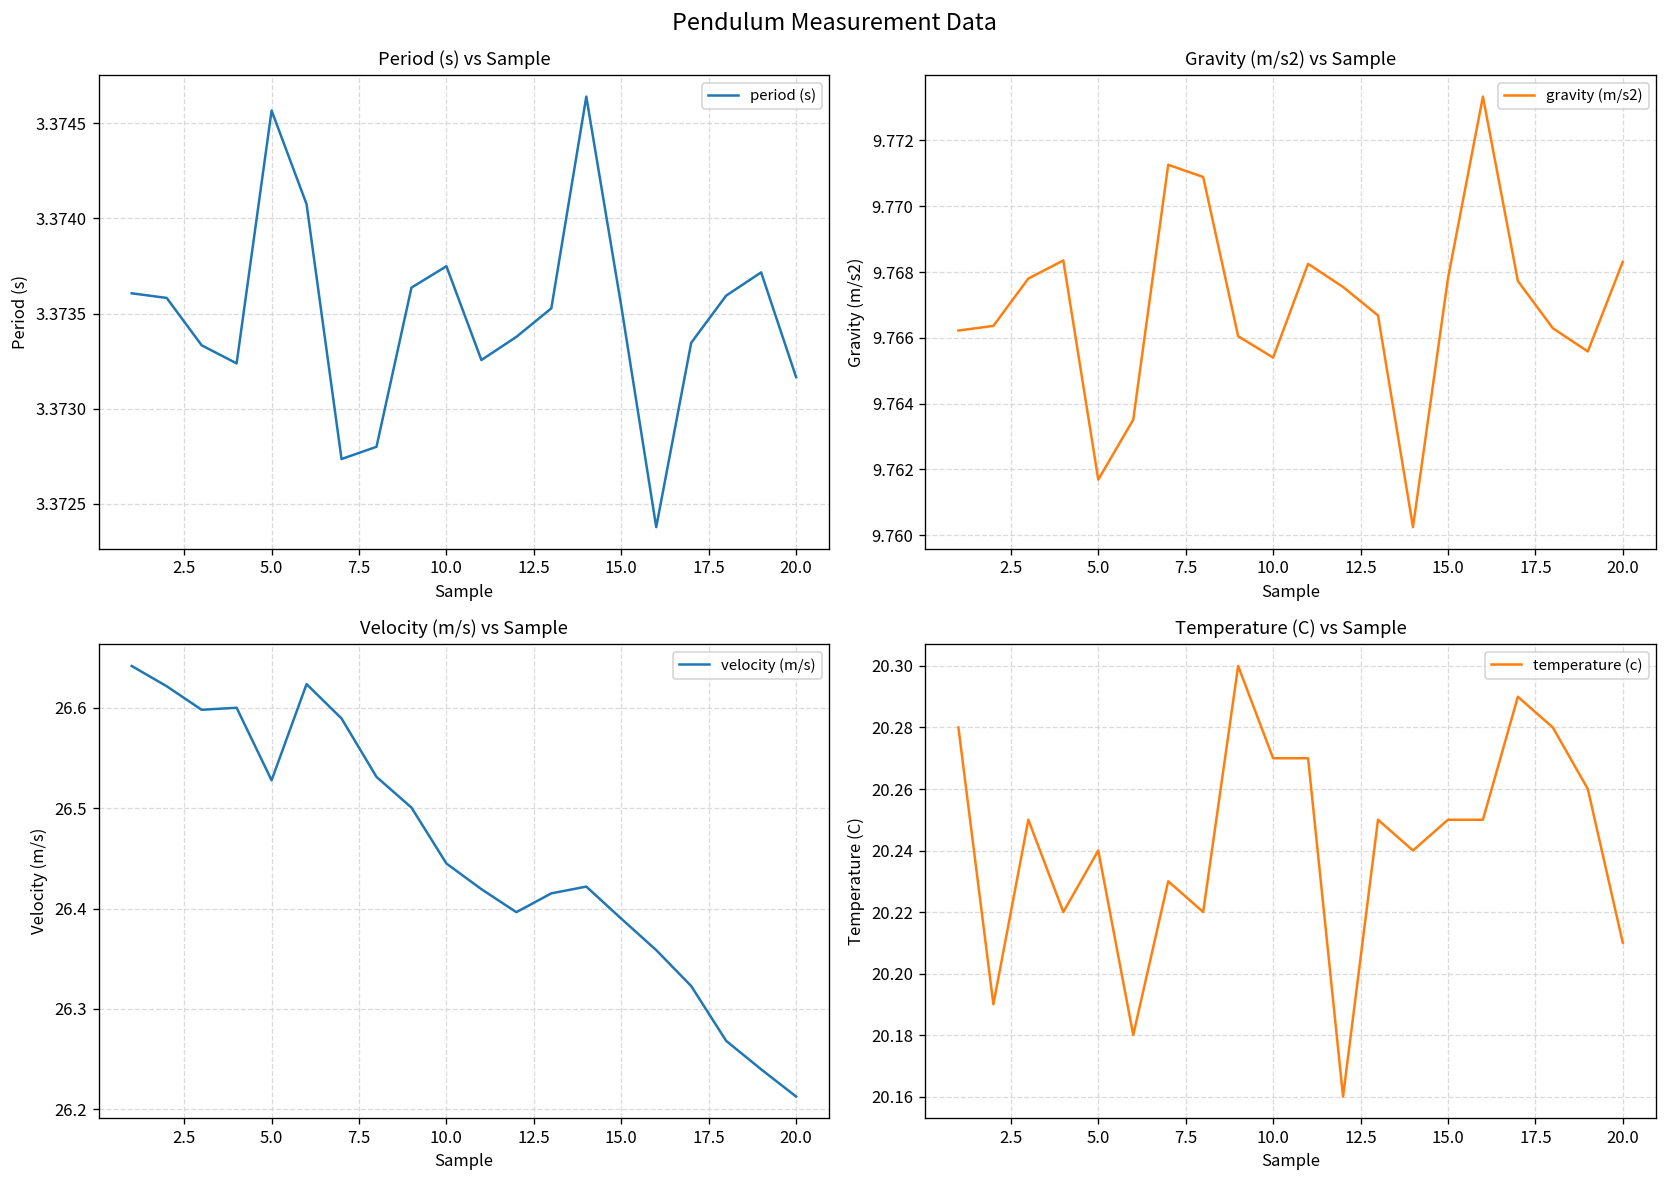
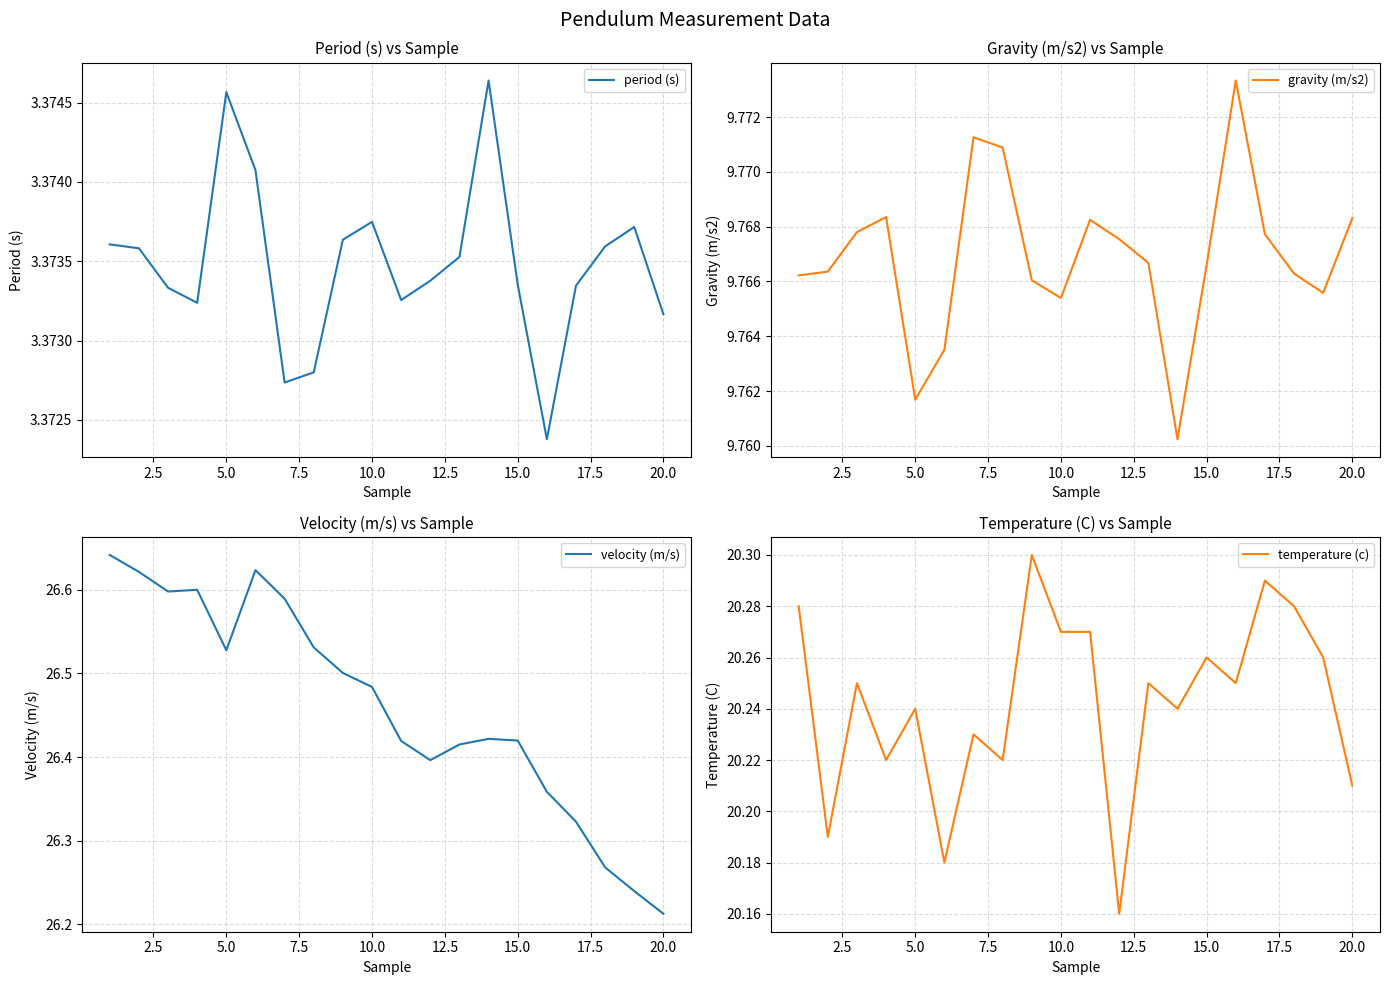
Period (s) vs Sample, 15.0: 3.37354 -> 3.37335
Gravity (m/s2) vs Sample, 15.0: 9.7678 -> 9.7666
Velocity (m/s) vs Sample, 10.0: 26.44 -> 26.48
Velocity (m/s) vs Sample, 15.0: 26.39 -> 26.42
Temperature (C) vs Sample, 15.0: 20.25 -> 20.26
